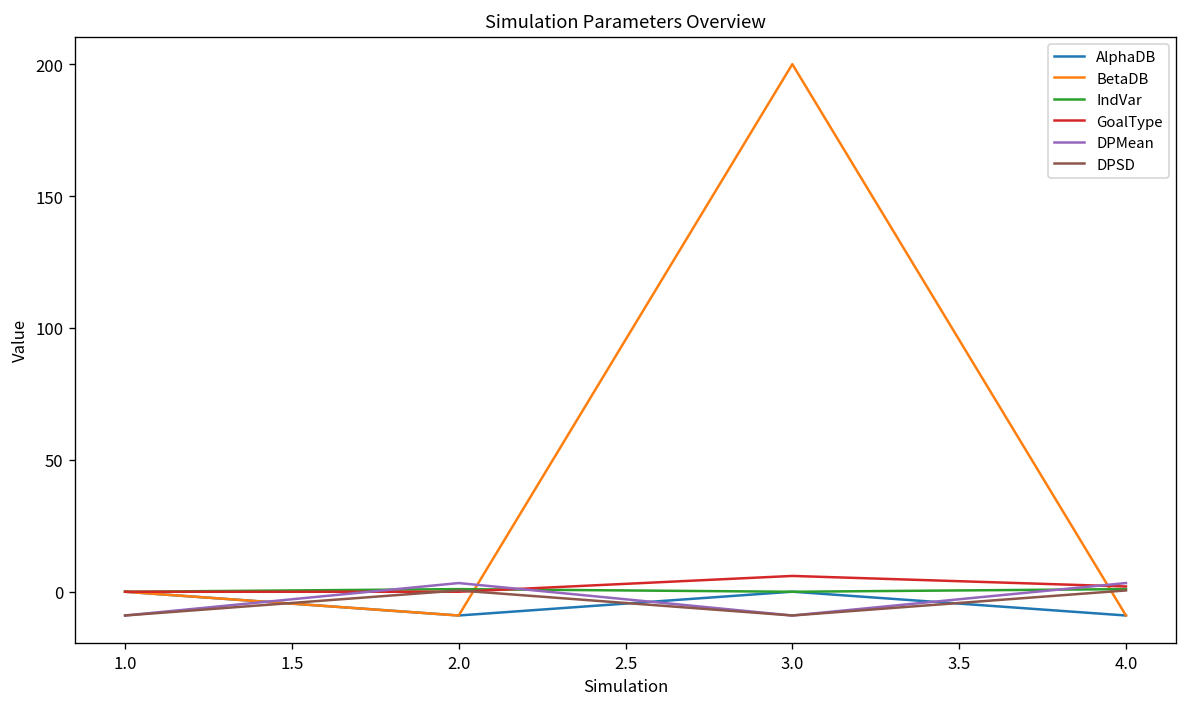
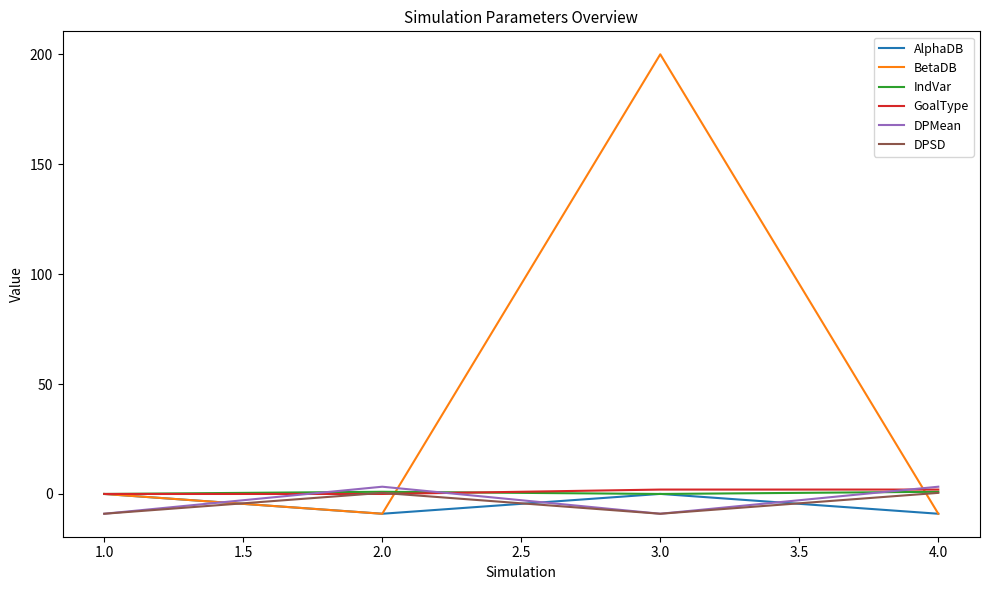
GoalType, 3.0: 6 -> 2
